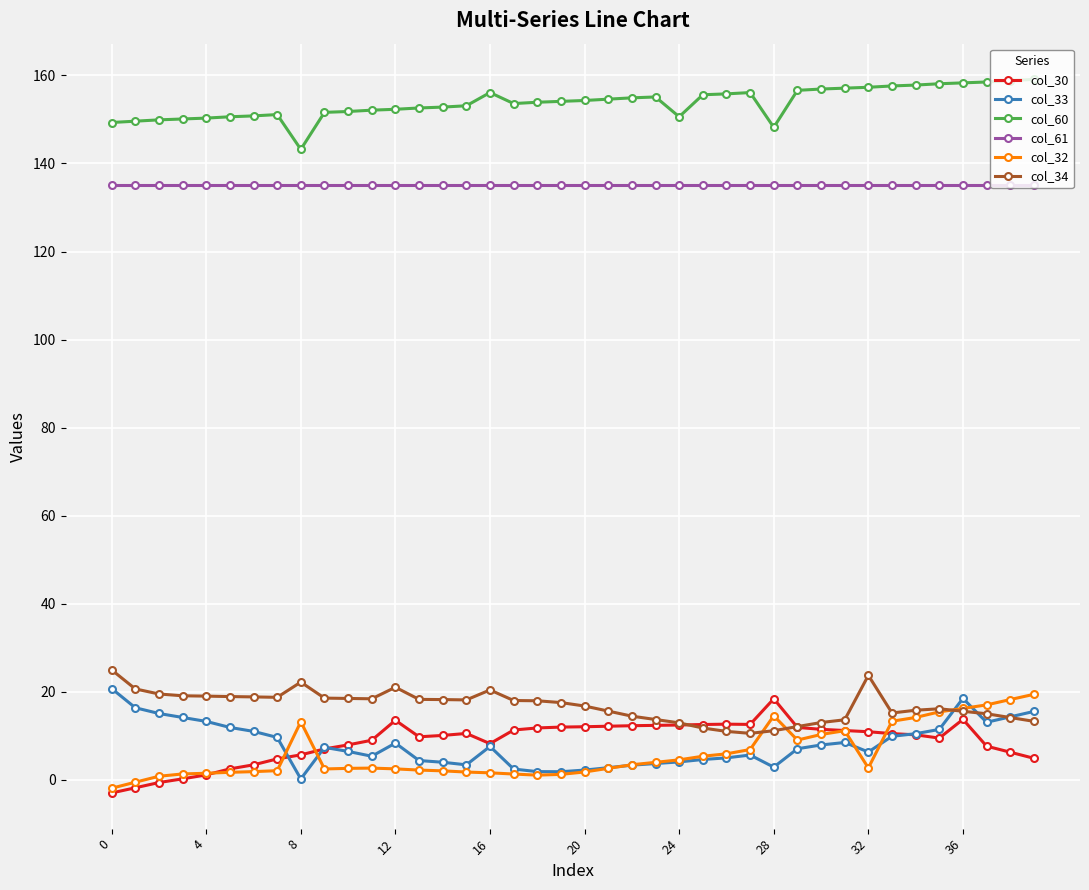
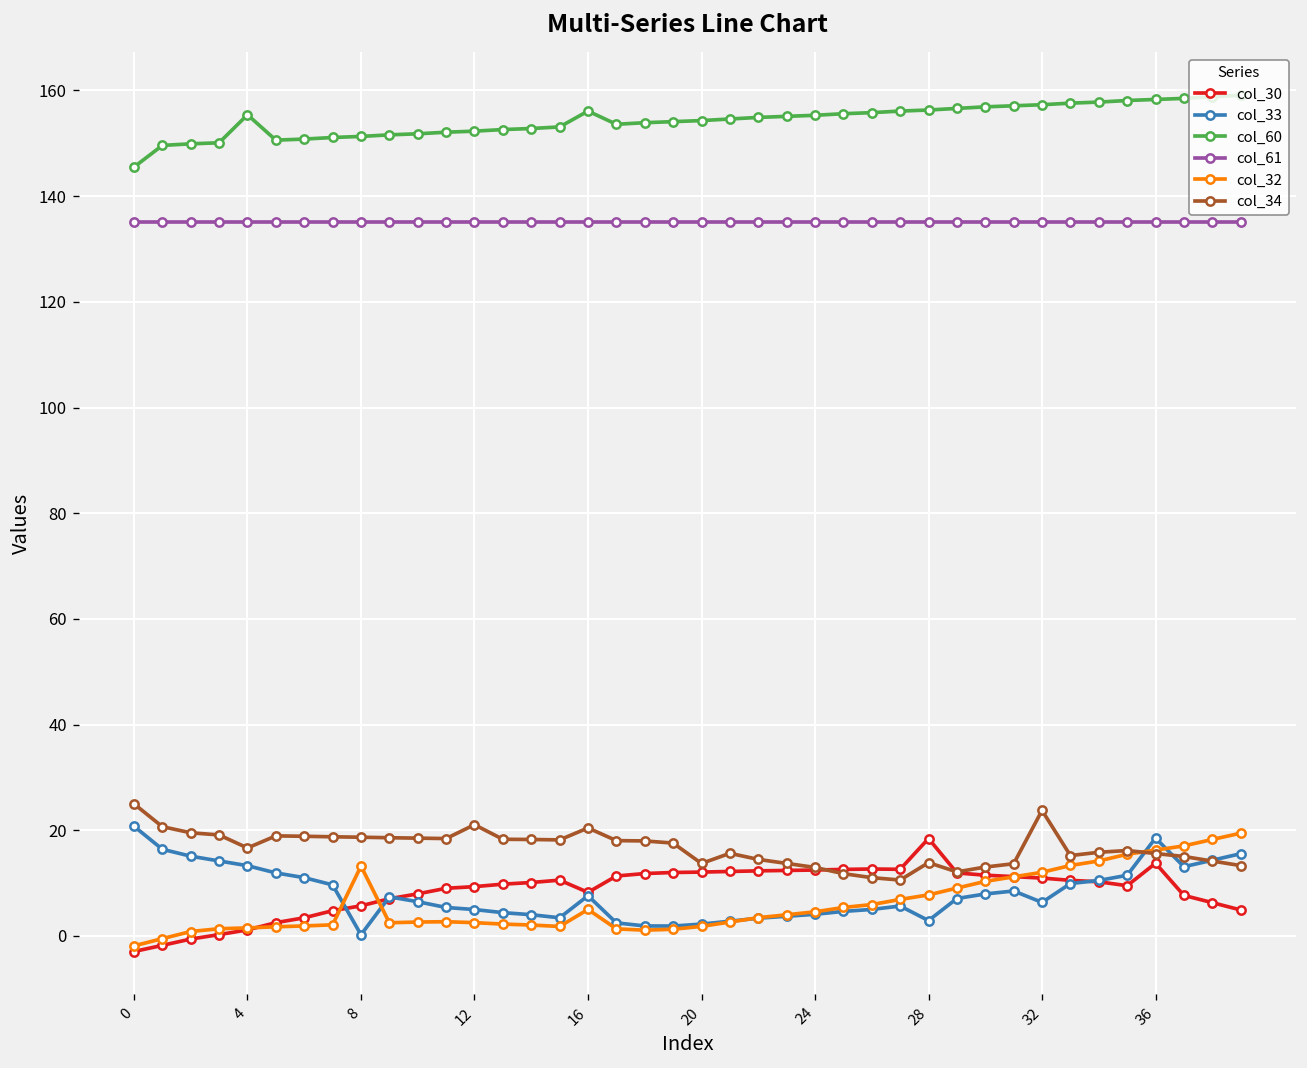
col_60, 0: 149 -> 146
col_60, 4: 150 -> 155
col_34, 4: 19 -> 17
col_60, 8: 143 -> 151
col_34, 8: 22 -> 19
col_30, 12: 14 -> 9
col_33, 12: 8 -> 5
col_32, 16: 2 -> 5
col_34, 20: 17 -> 14
col_60, 24: 151 -> 155
col_60, 28: 148 -> 156
col_32, 28: 15 -> 8
col_34, 28: 11 -> 14
col_32, 32: 3 -> 12
